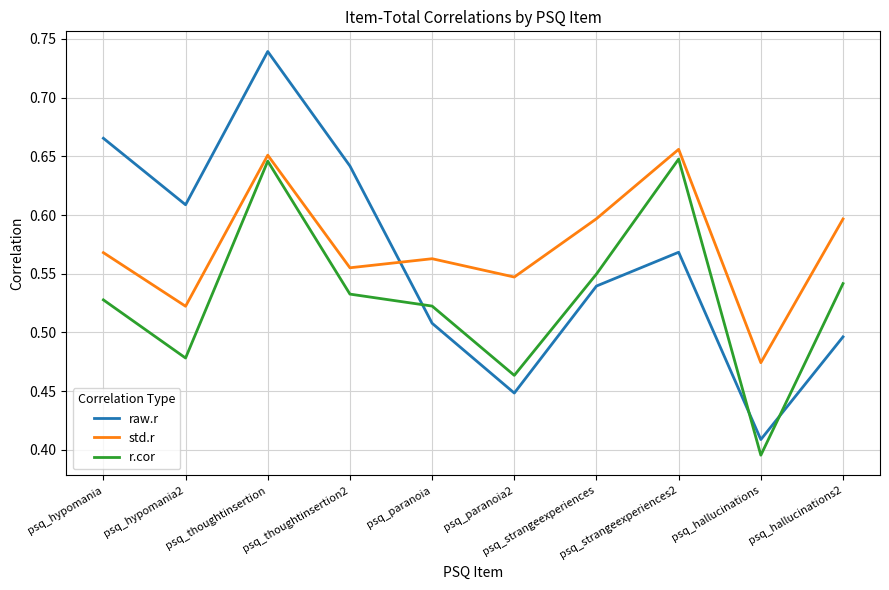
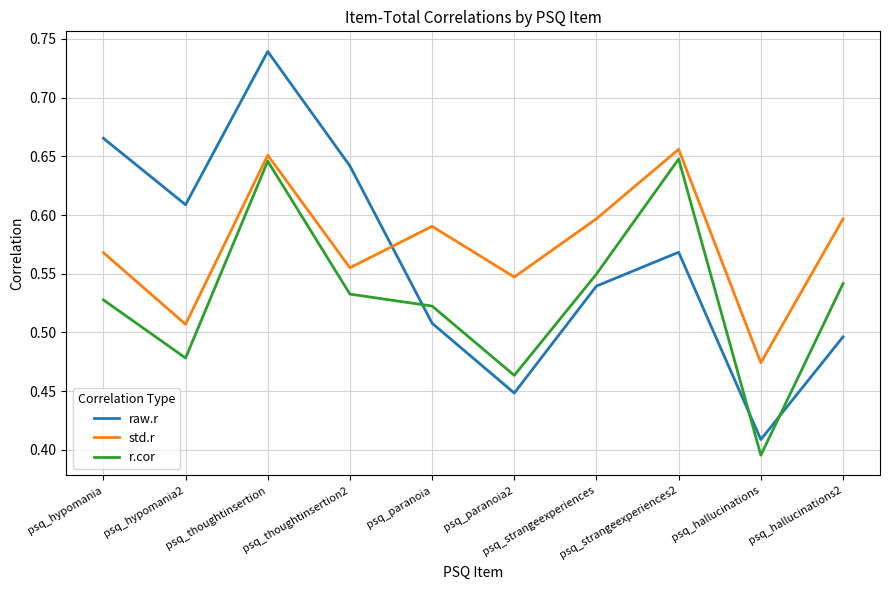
std.r, psq_hypomania2: 0.522 -> 0.507
std.r, psq_paranoia: 0.563 -> 0.590
